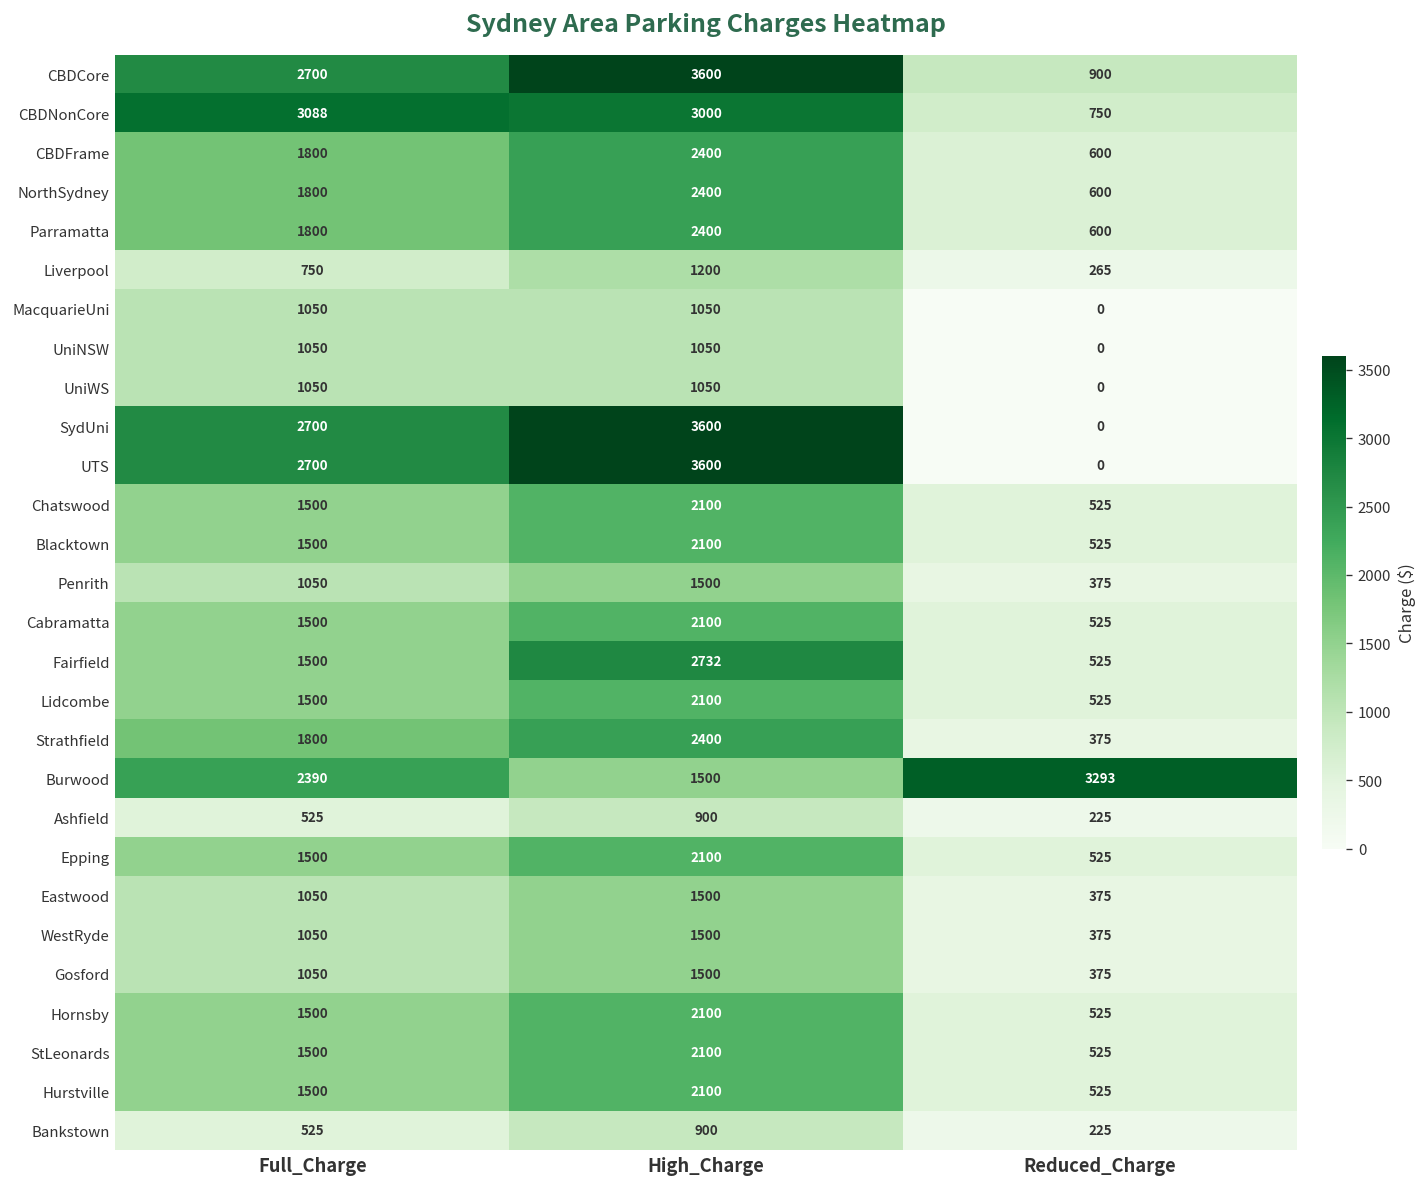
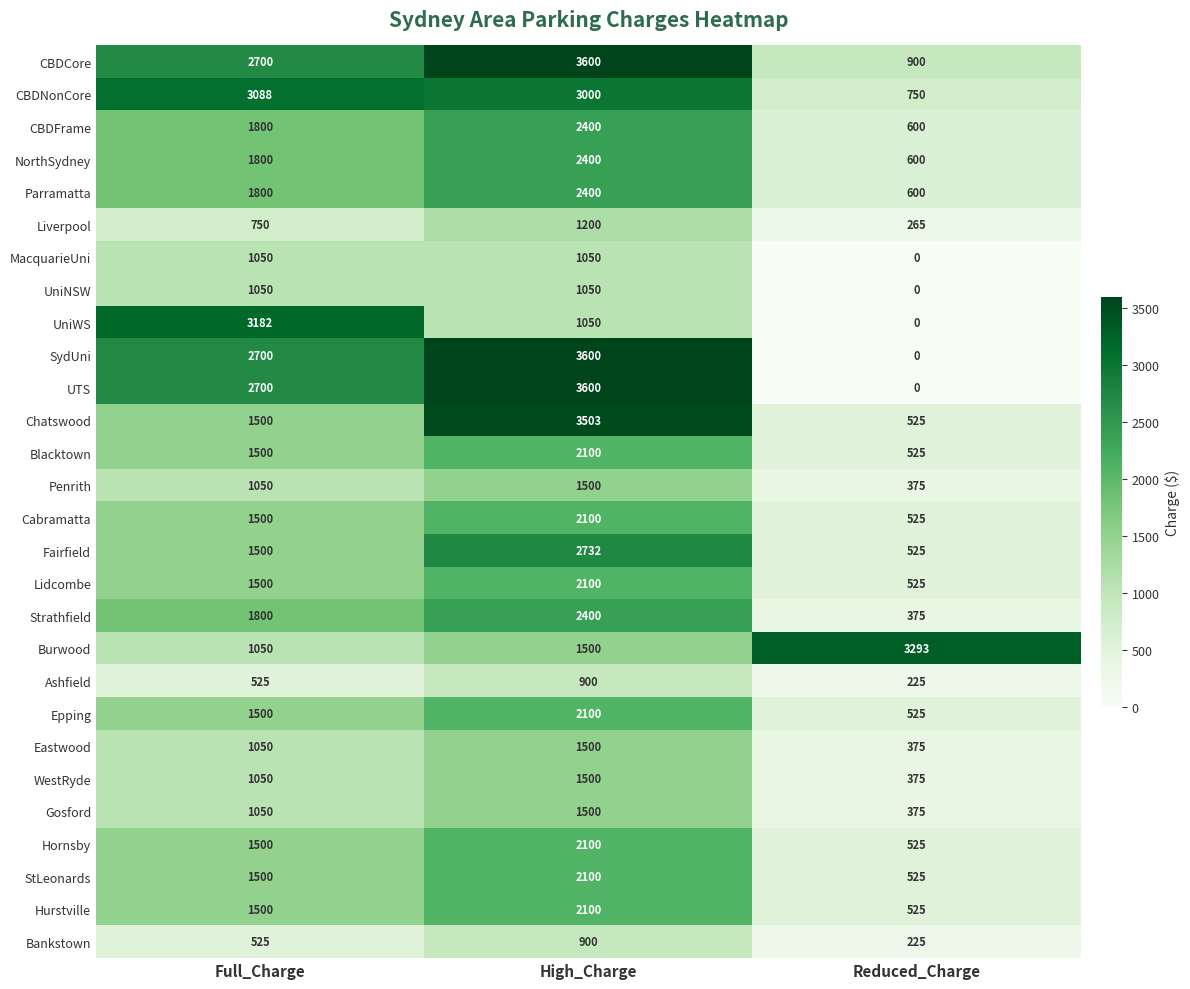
UniWS, Full_Charge: 1050 -> 3182
Chatswood, High_Charge: 2100 -> 3503
Burwood, Full_Charge: 2390 -> 1050
